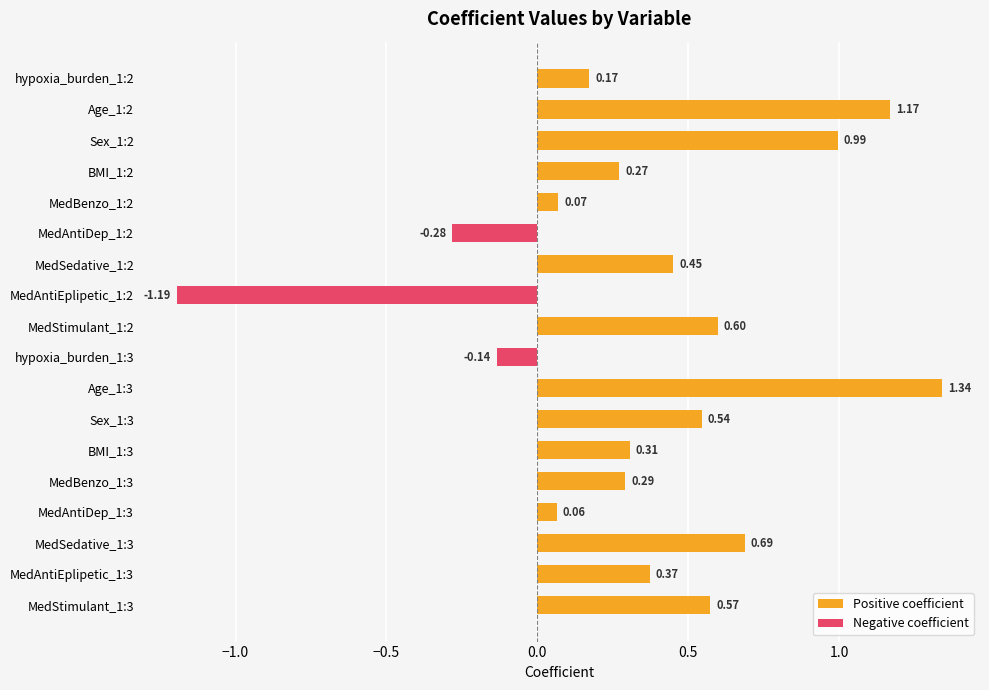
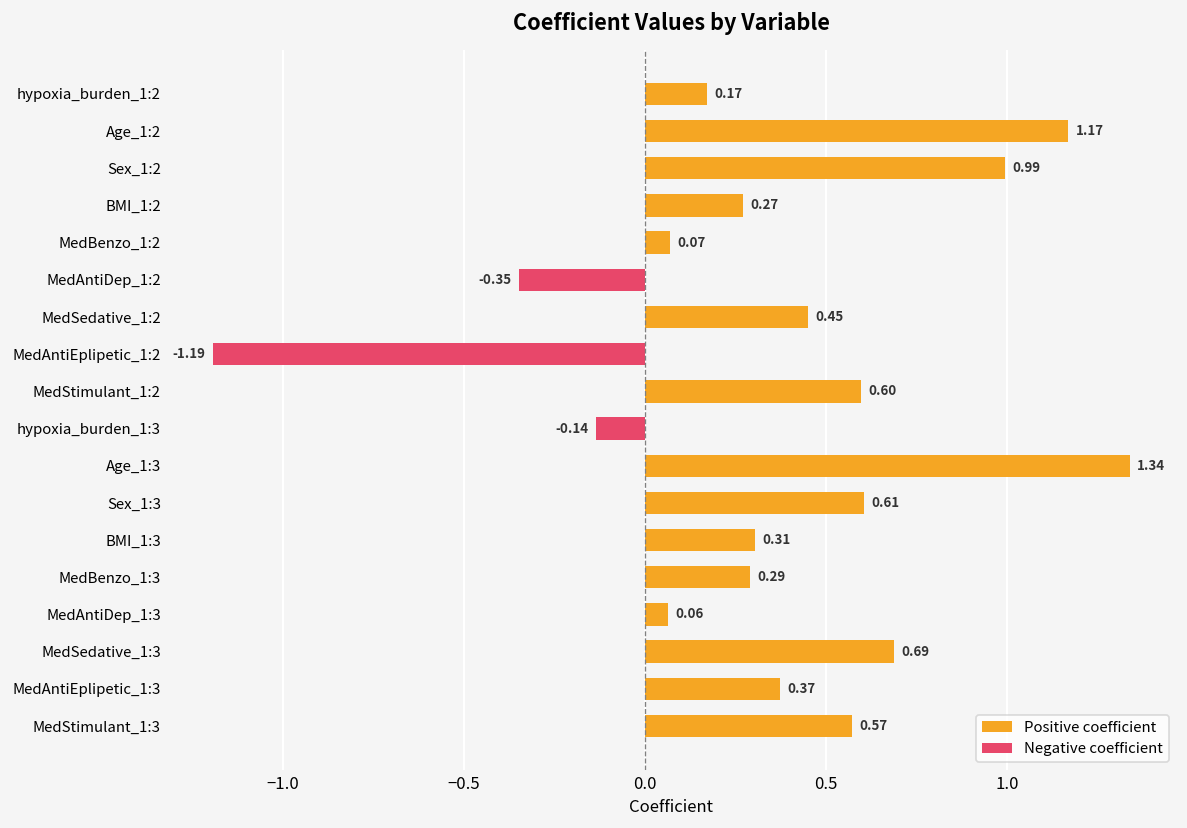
Negative coefficient, MedAntiDep_1:2: -0.28 -> -0.35
Positive coefficient, Sex_1:3: 0.54 -> 0.61
